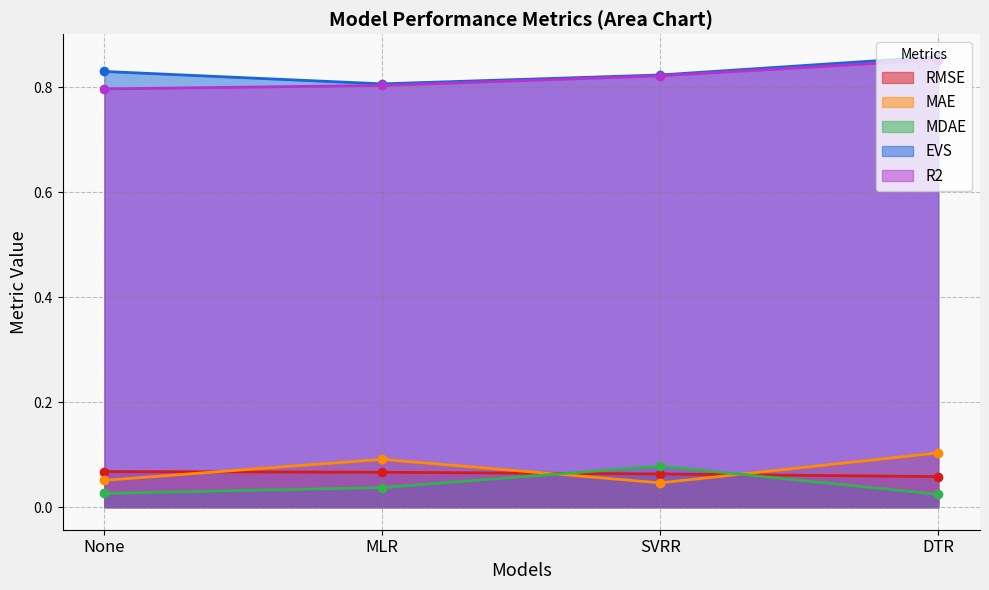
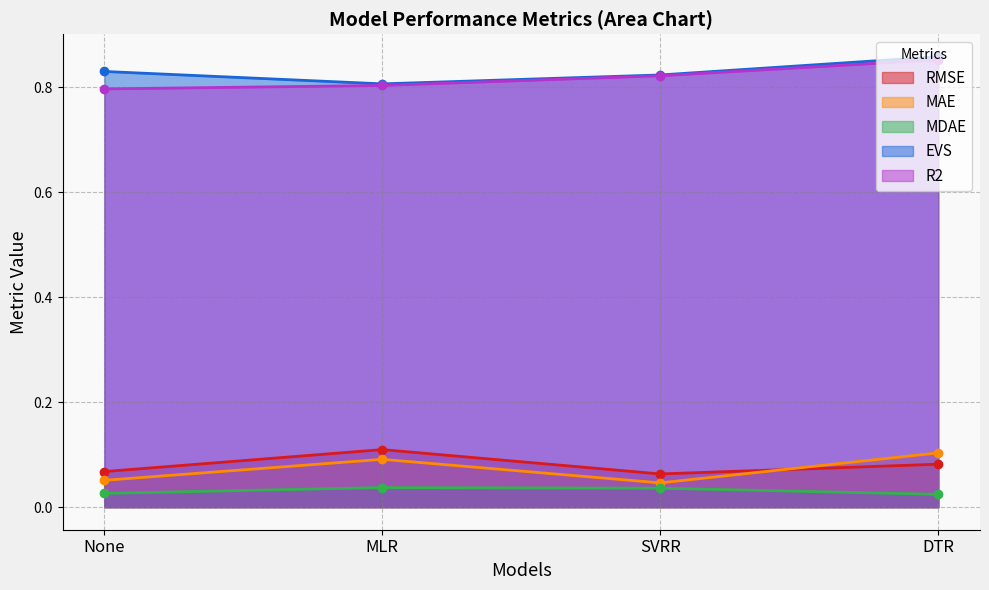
RMSE, MLR: 0.07 -> 0.11
MDAE, SVRR: 0.08 -> 0.04
RMSE, DTR: 0.06 -> 0.08
